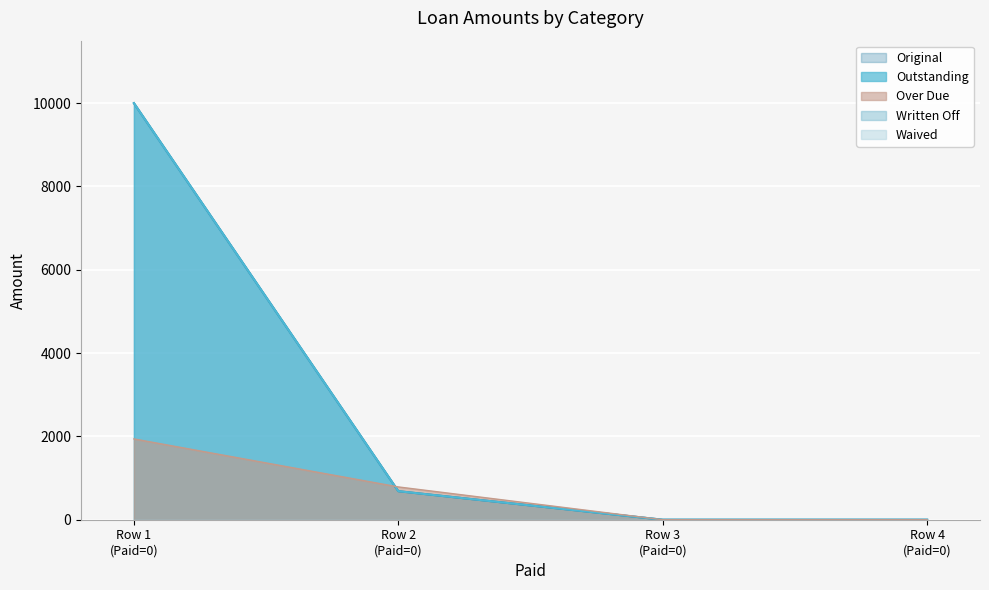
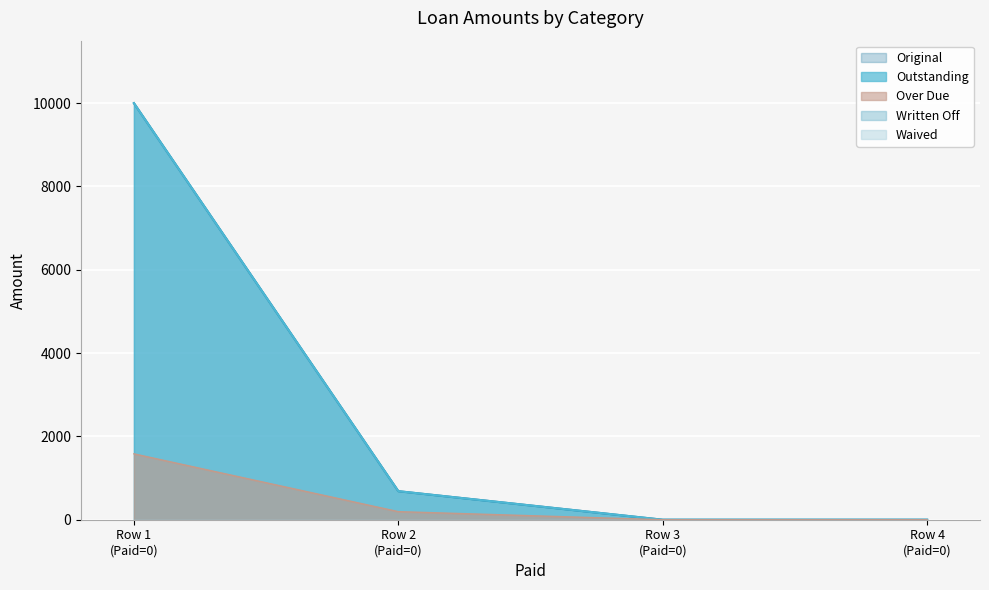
Over Due, Row 1 (Paid=0): 1900 -> 1600
Over Due, Row 2 (Paid=0): 800 -> 200
